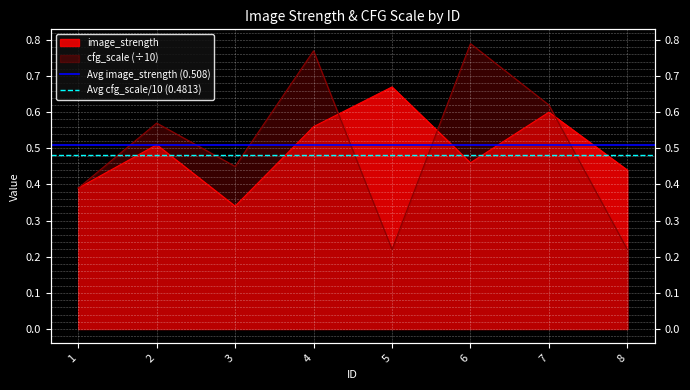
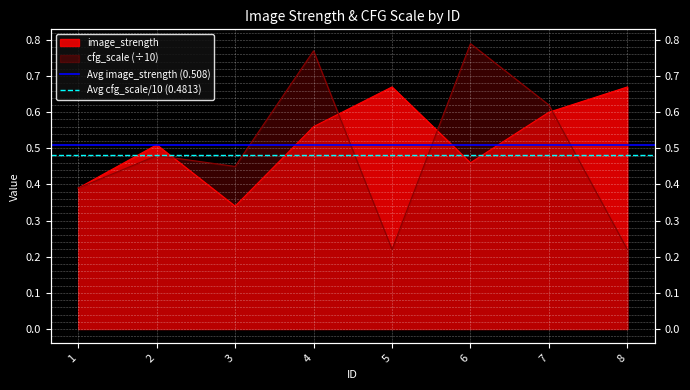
cfg_scale (÷10), 2: 0.57 -> 0.48
image_strength, 8: 0.44 -> 0.67
